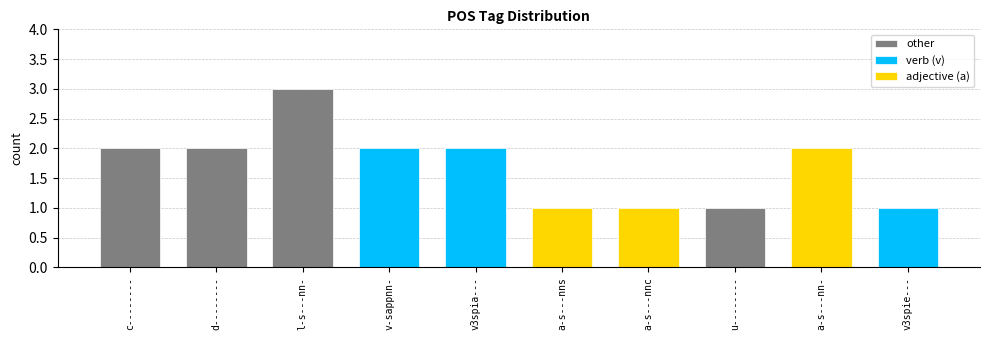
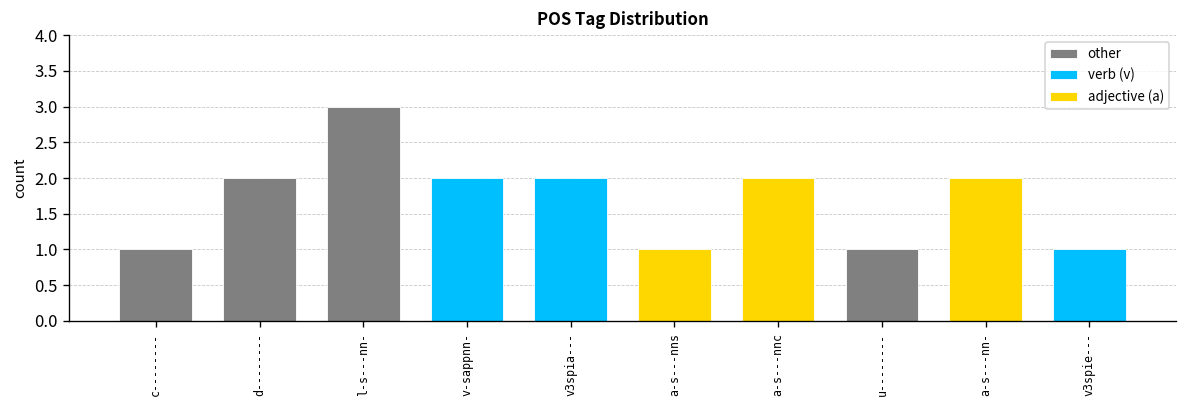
c--------: 2 -> 1
a-s---nnc: 1 -> 2
